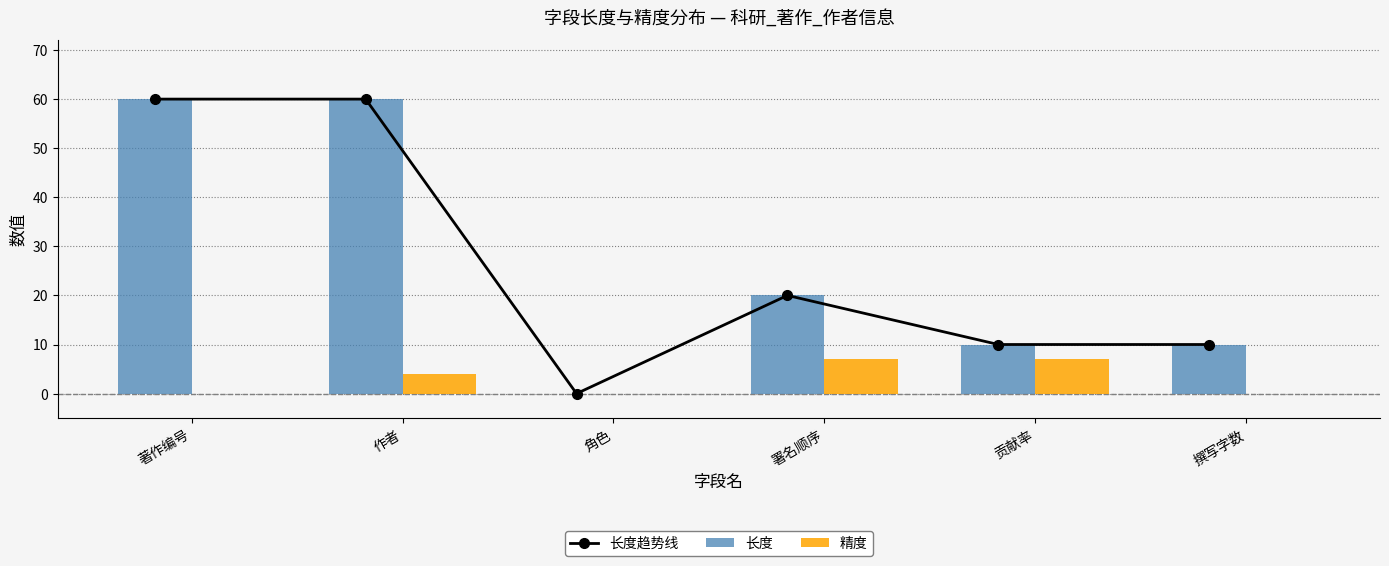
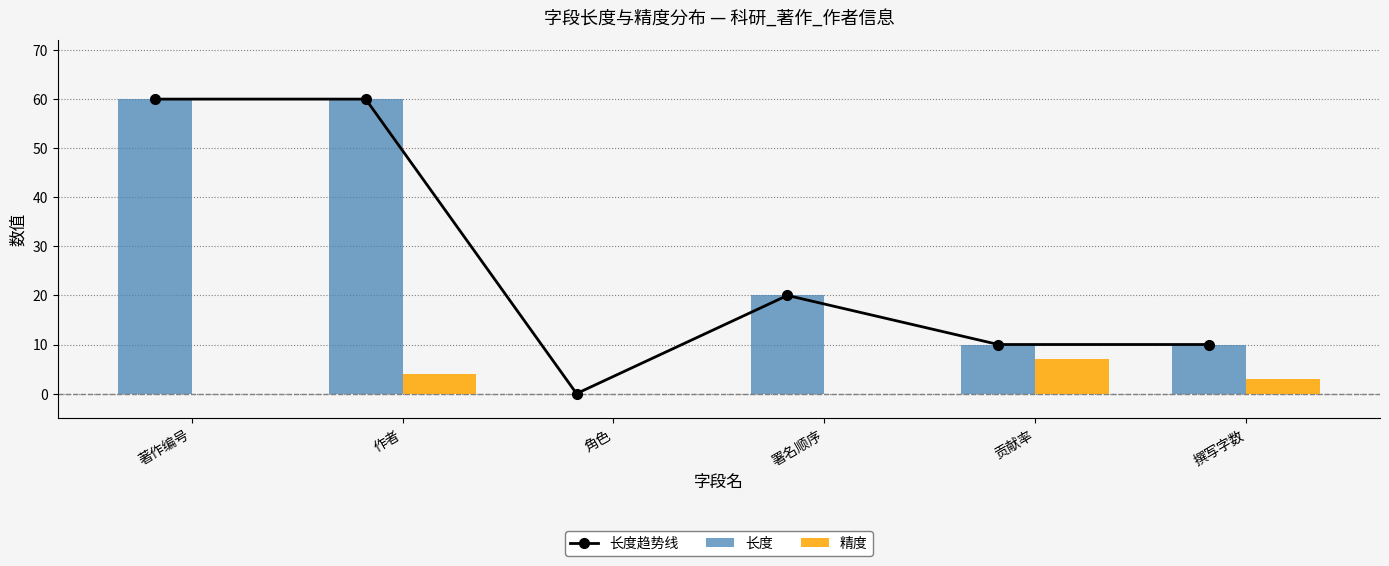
精度, 署名顺序: 7 -> 0
精度, 撰写字数: 0 -> 3
